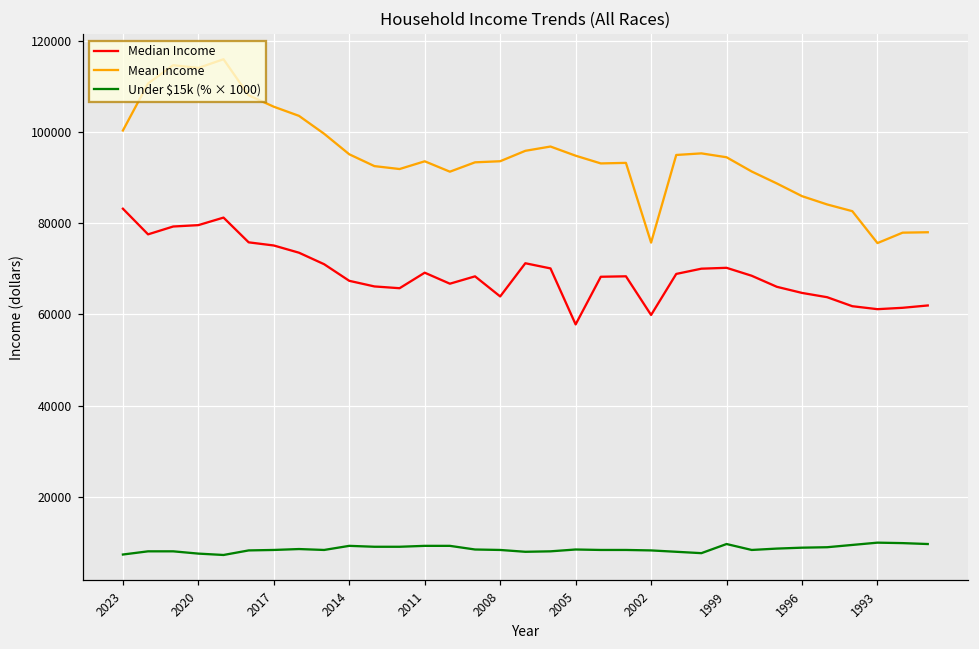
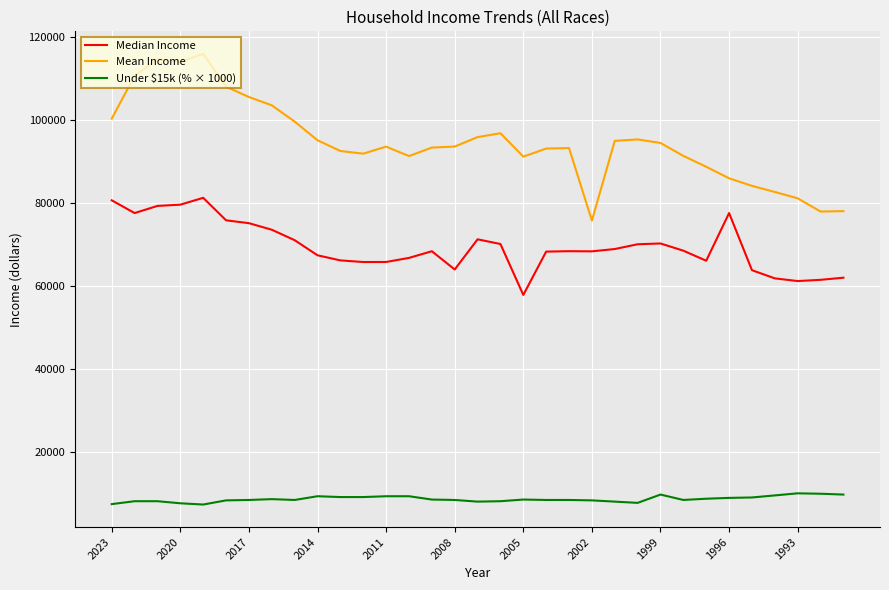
Median Income, 2023: 83000 -> 81000
Median Income, 2011: 69000 -> 66000
Mean Income, 2005: 95000 -> 91000
Median Income, 2002: 60000 -> 68000
Median Income, 1996: 65000 -> 78000
Mean Income, 1993: 76000 -> 81000
